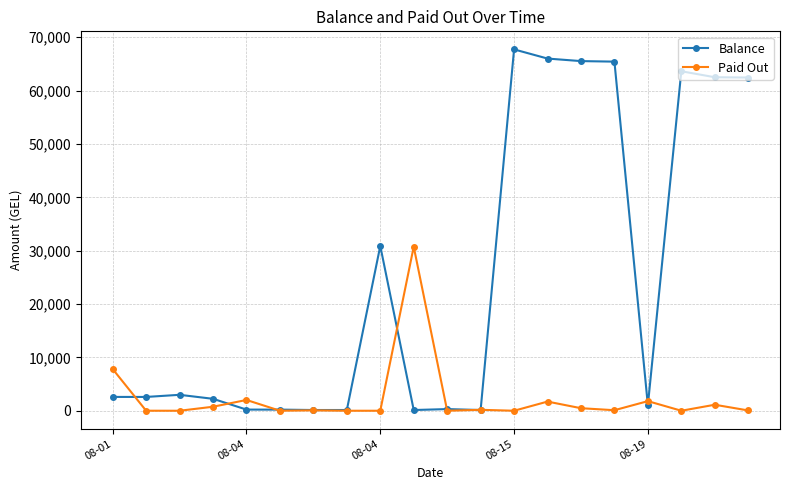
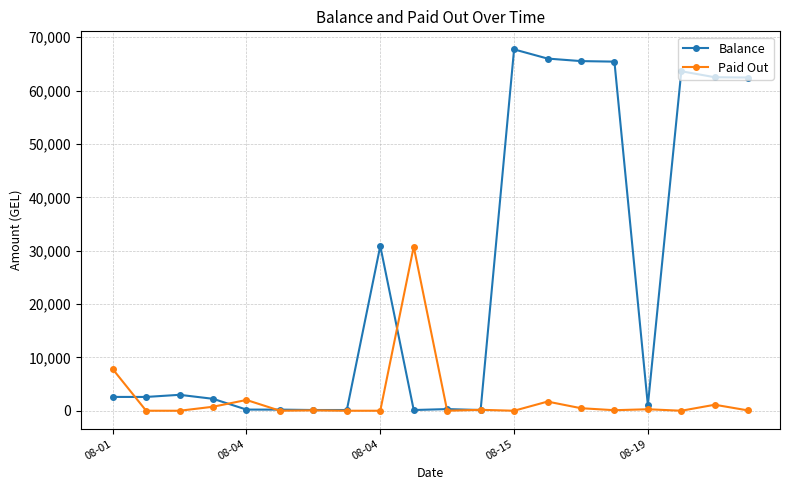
Paid Out, 08-19: 2,000 -> 0
